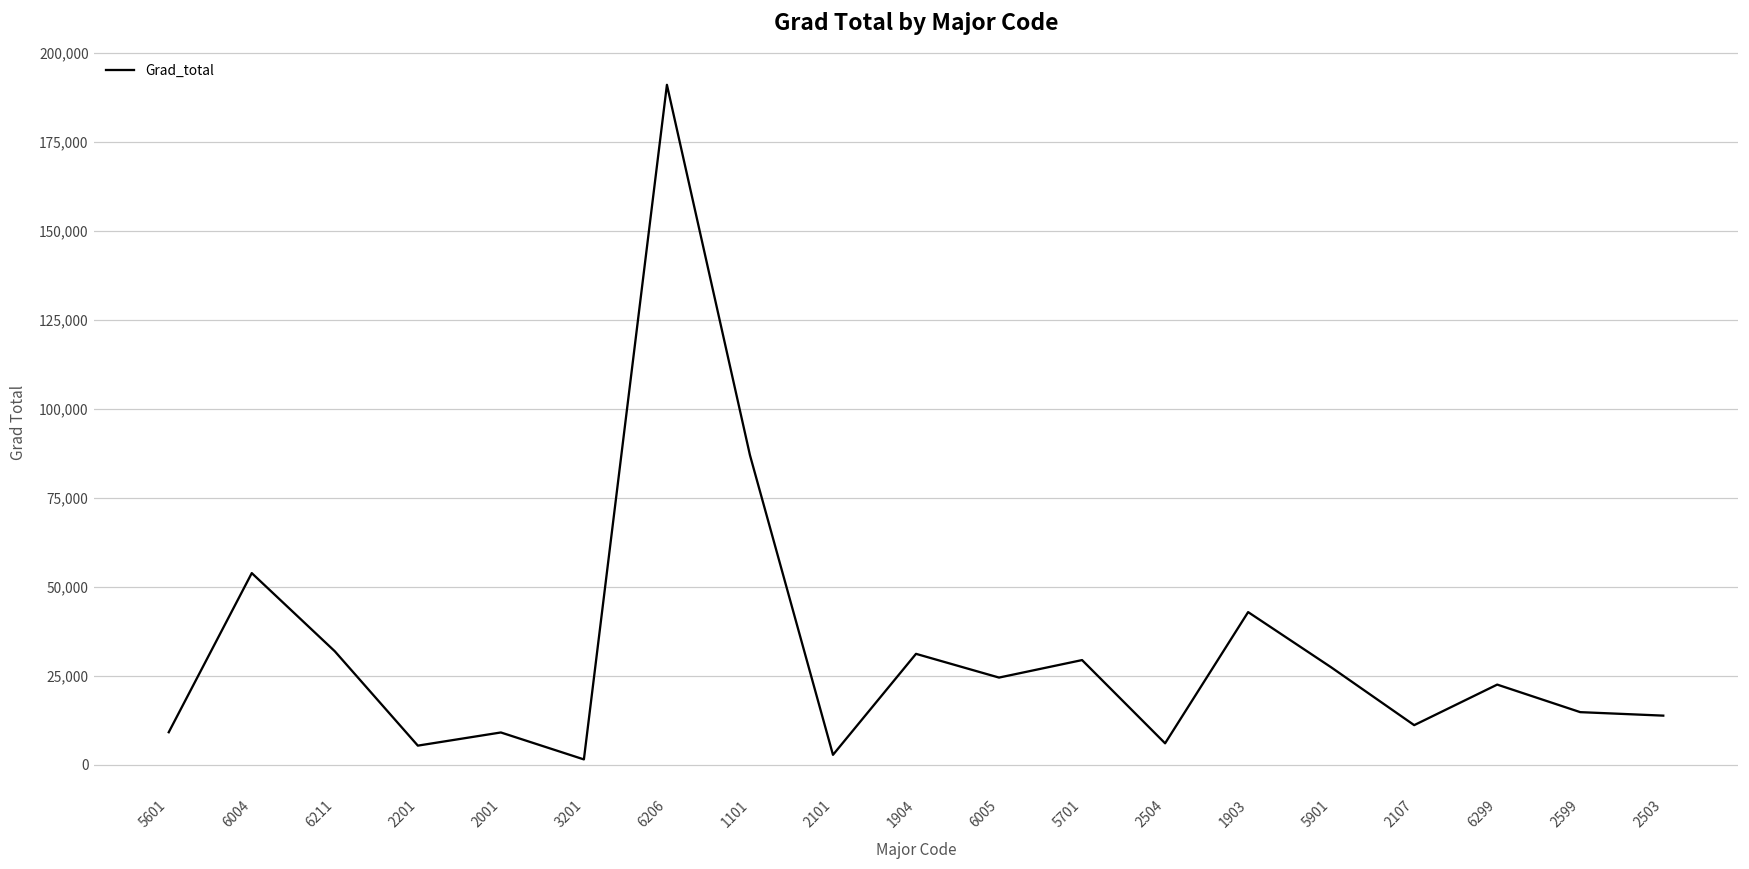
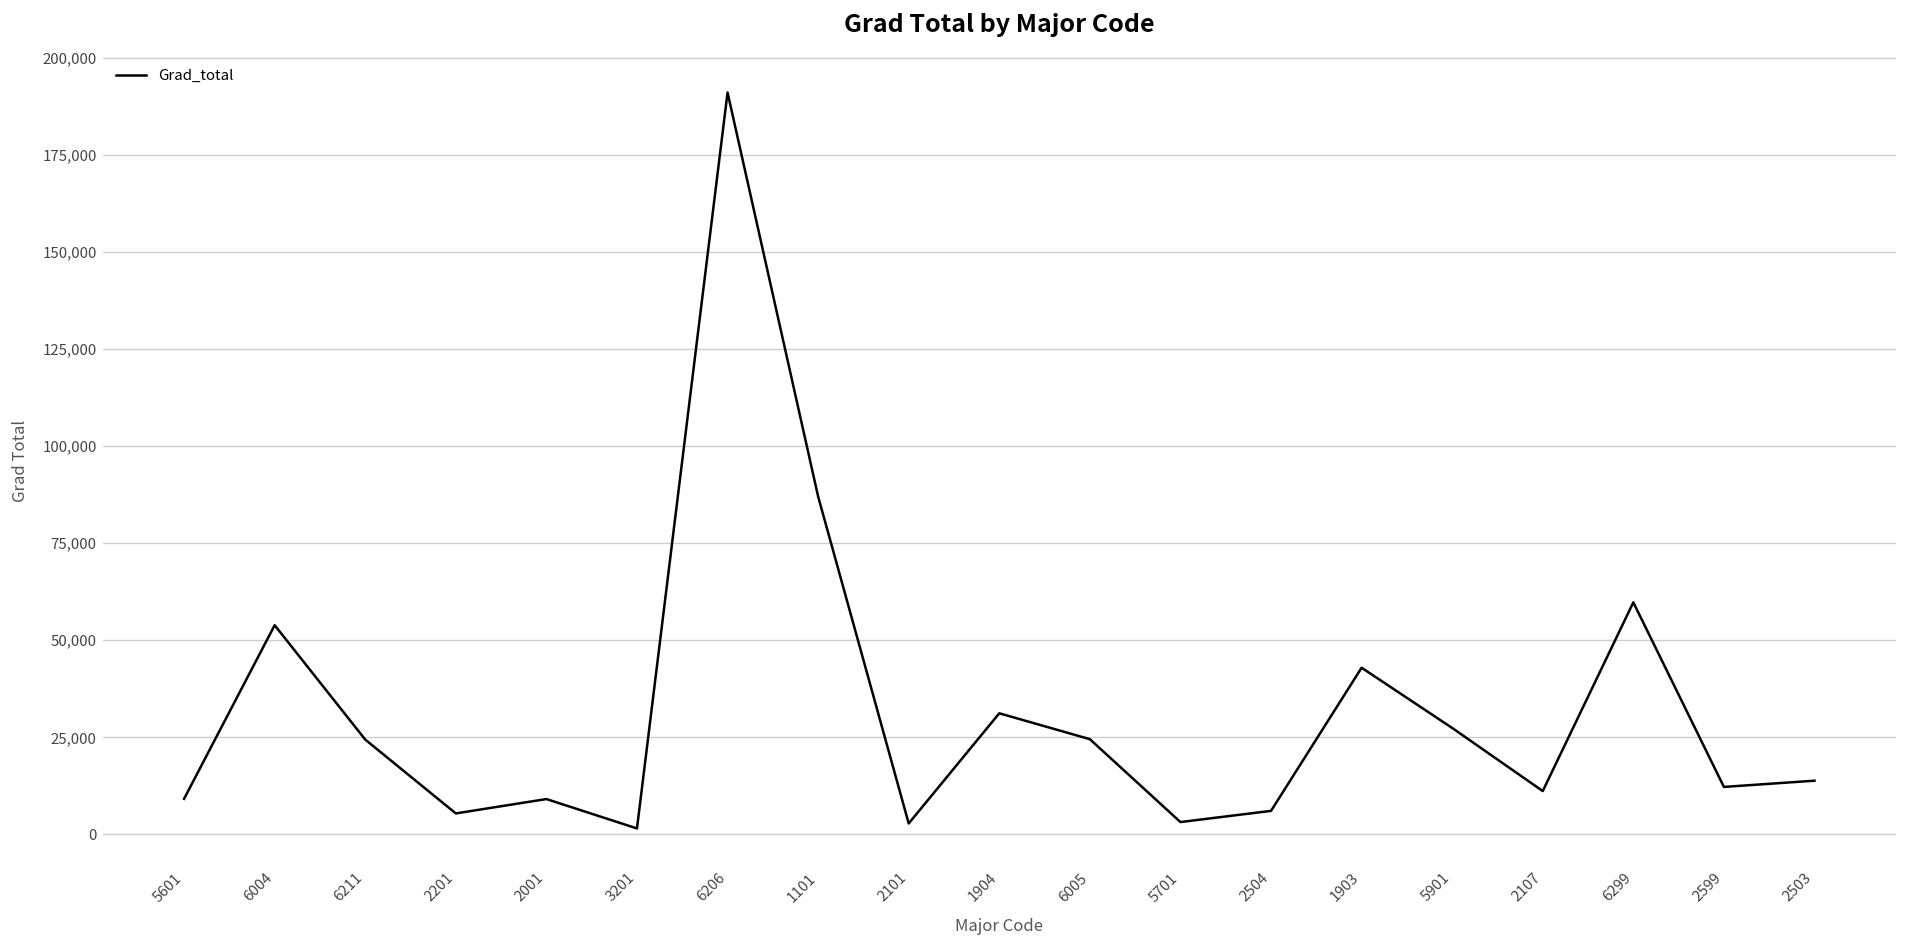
6211: 32,000 -> 24,000
5701: 29,000 -> 3,000
6299: 23,000 -> 60,000
2599: 15,000 -> 12,000
